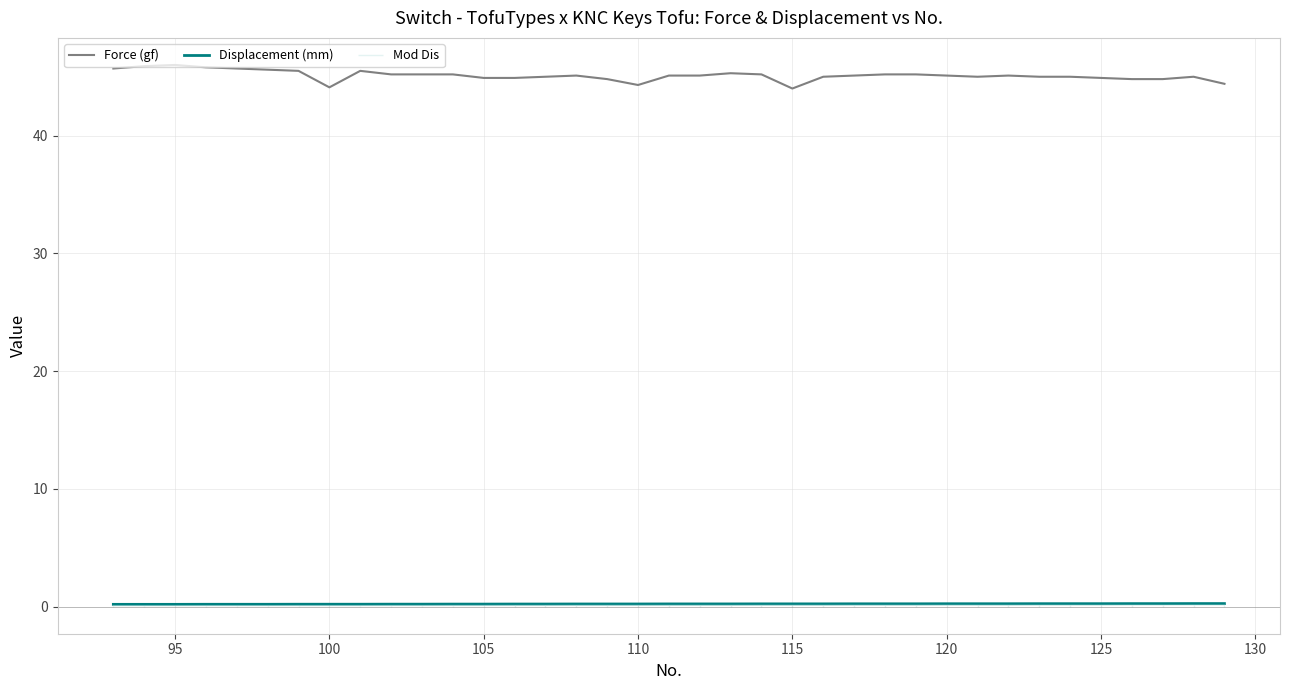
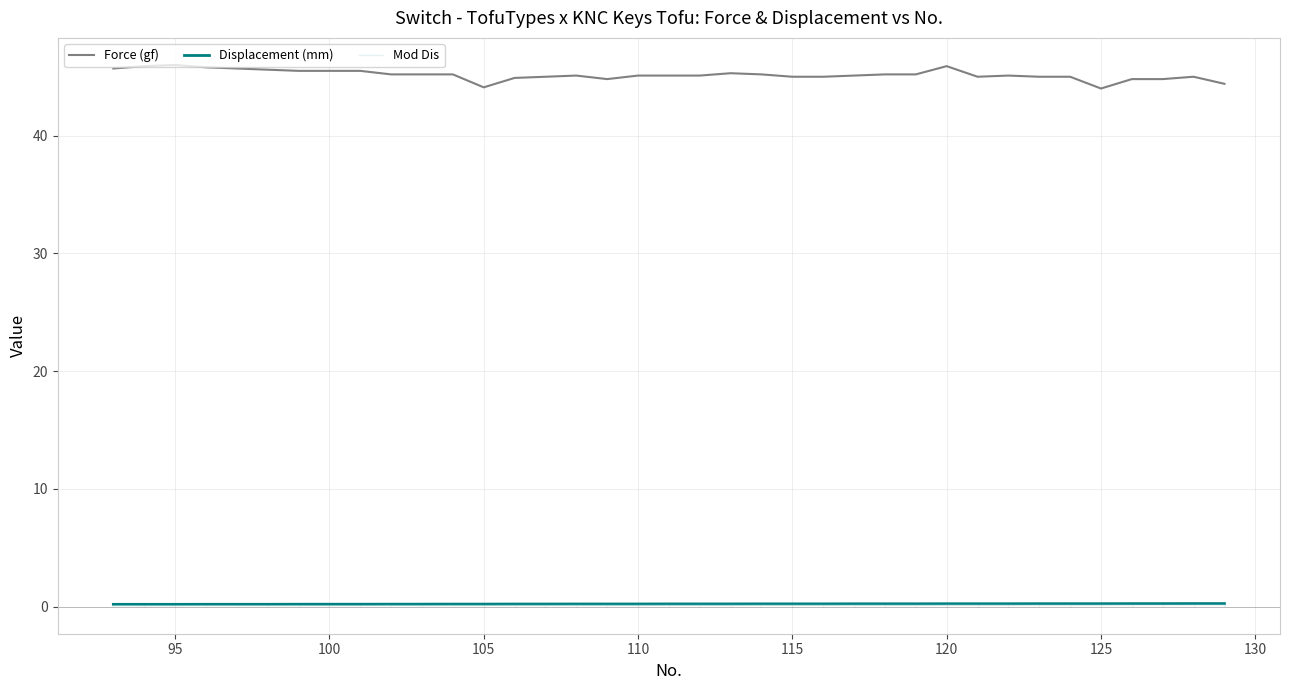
Force (gf), 100: 44.1 -> 45.5
Force (gf), 105: 44.9 -> 44.1
Force (gf), 110: 44.3 -> 45.1
Force (gf), 115: 44 -> 45
Force (gf), 120: 45.1 -> 45.9
Force (gf), 125: 44.9 -> 44.0
